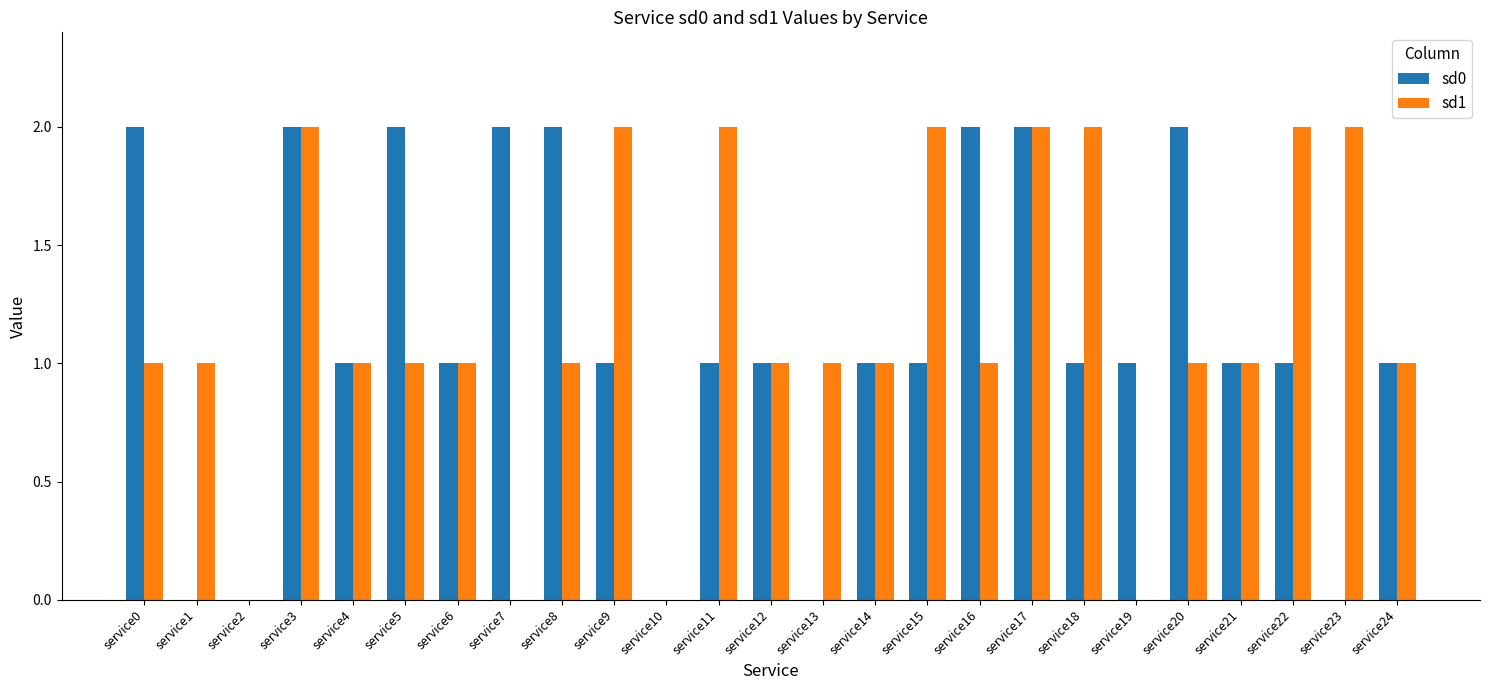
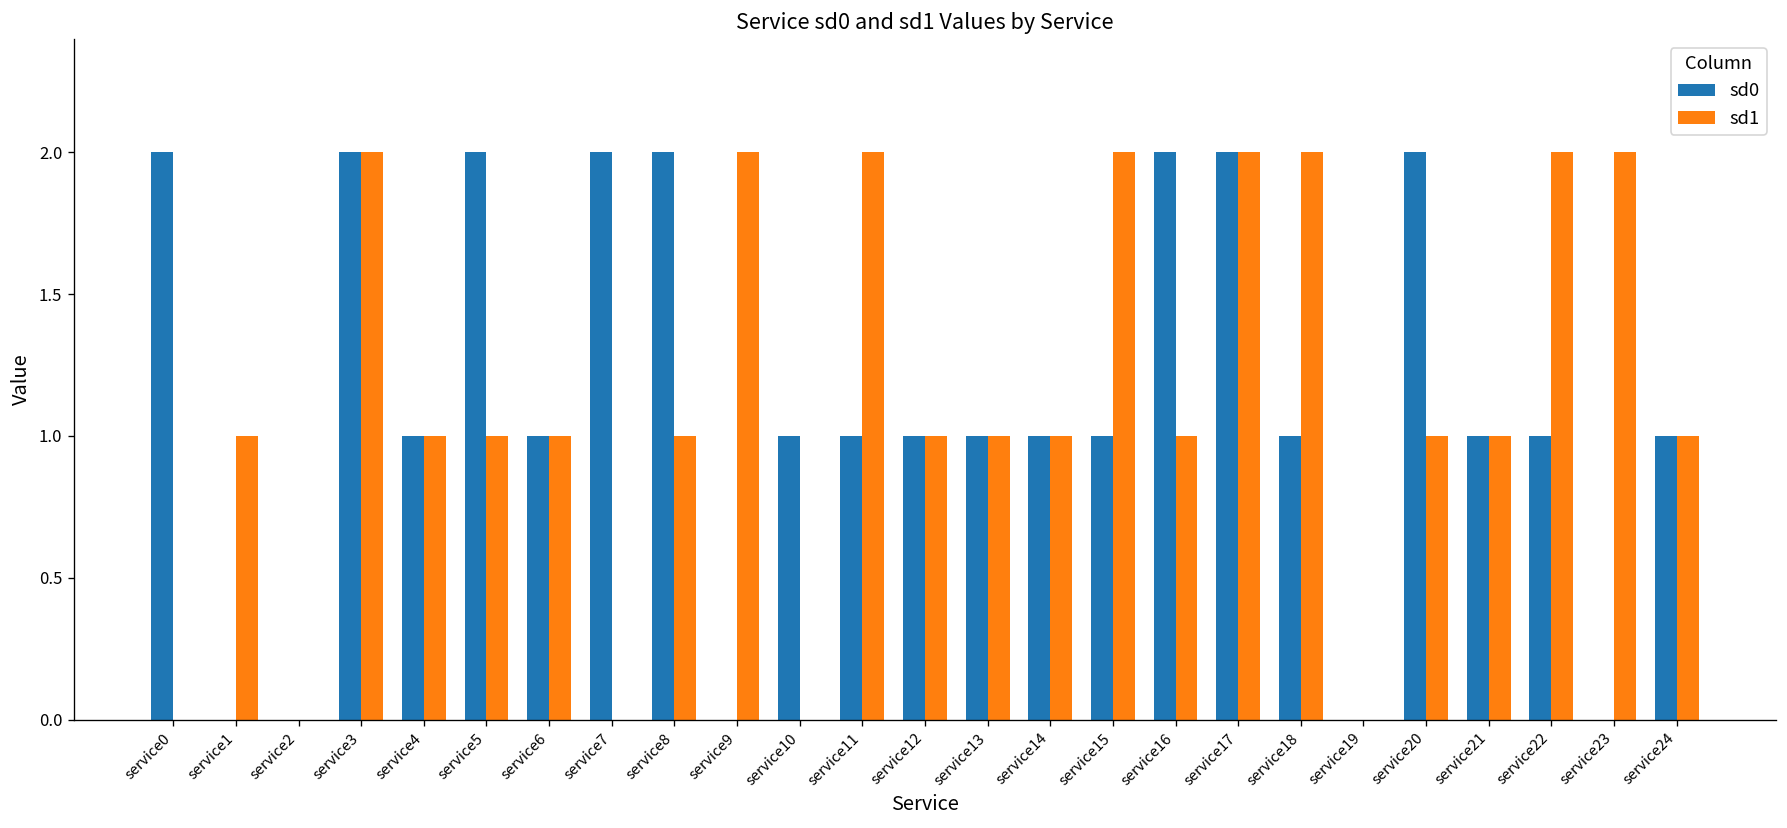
sd1, service0: 1 -> 0
sd0, service9: 1 -> 0
sd0, service10: 0 -> 1
sd0, service13: 0 -> 1
sd0, service19: 1 -> 0
